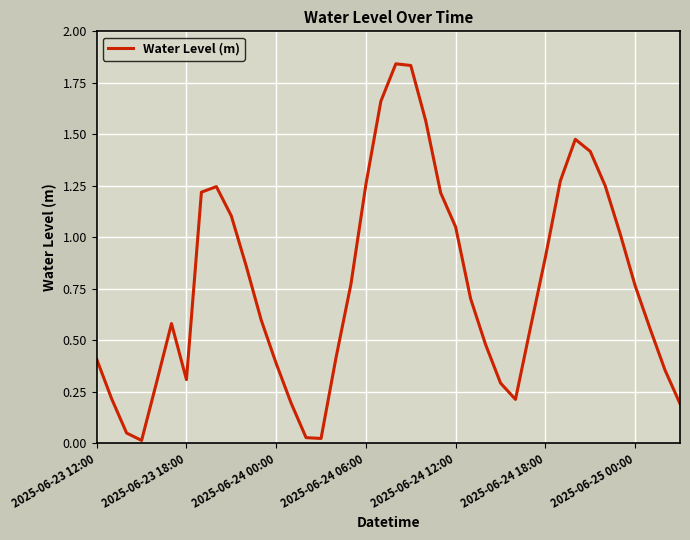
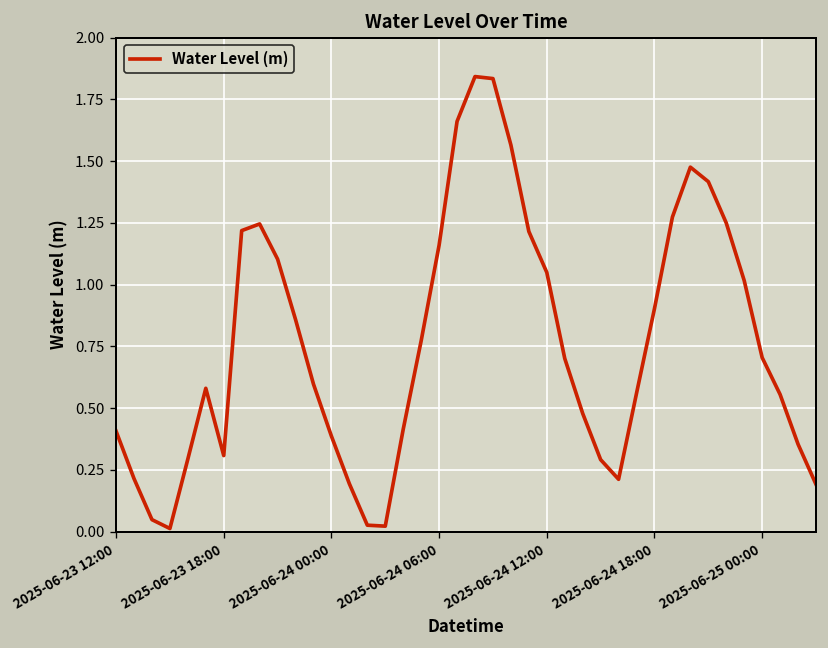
2025-06-24 06:00: 1.26 -> 1.16
2025-06-25 00:00: 0.76 -> 0.70
